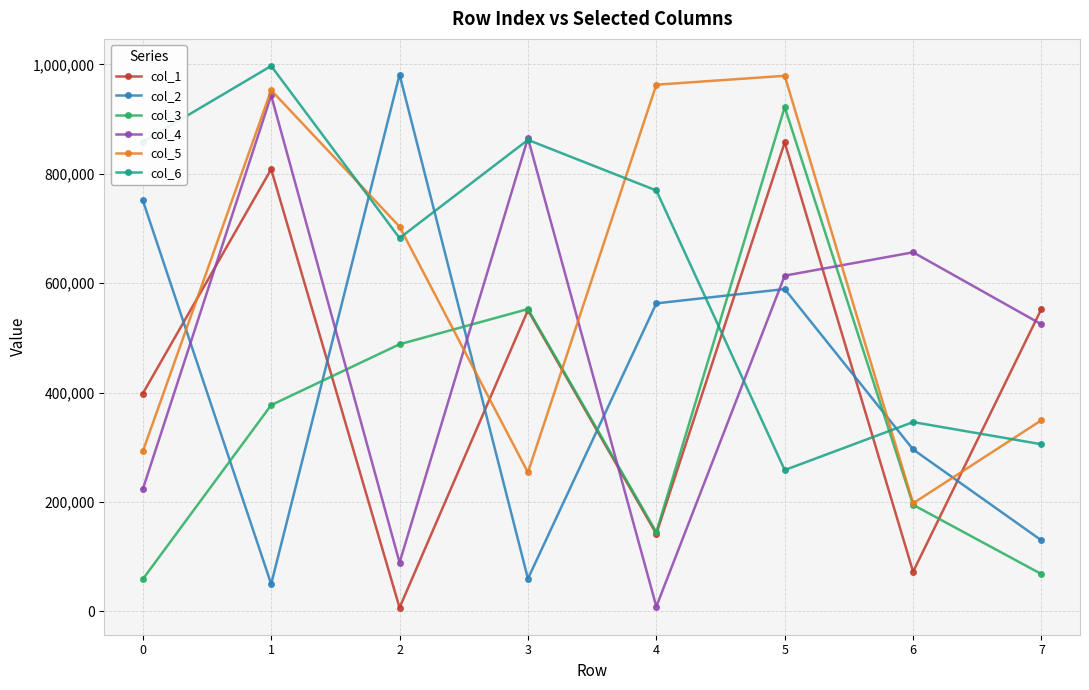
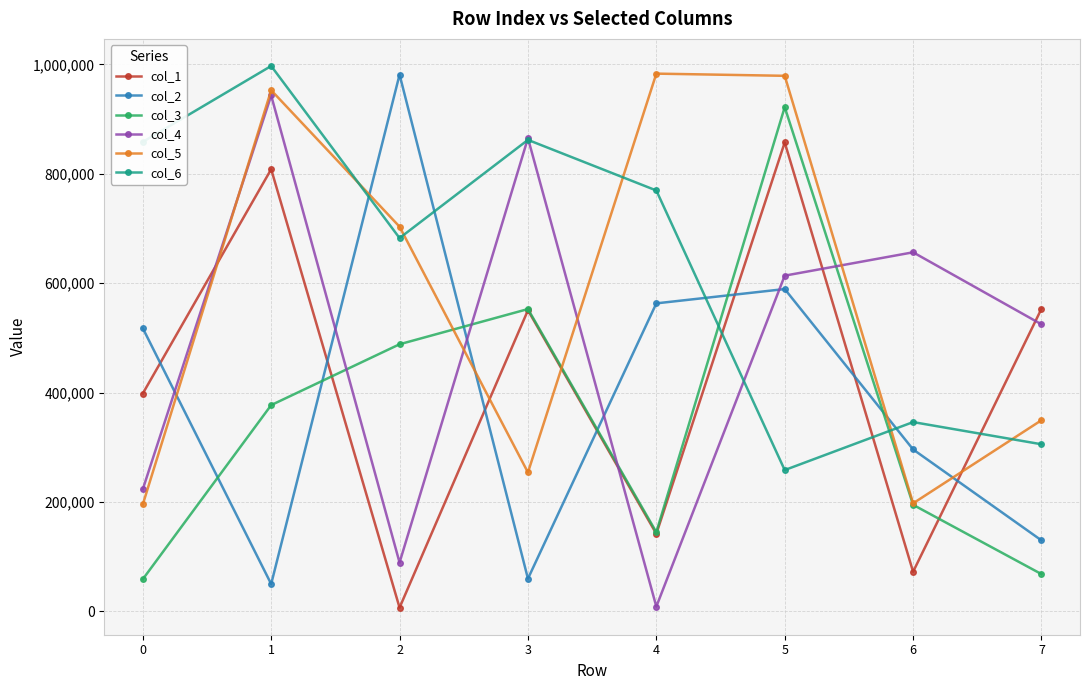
col_2, 0: 750,000 -> 520,000
col_5, 0: 290,000 -> 200,000
col_5, 4: 960,000 -> 980,000
